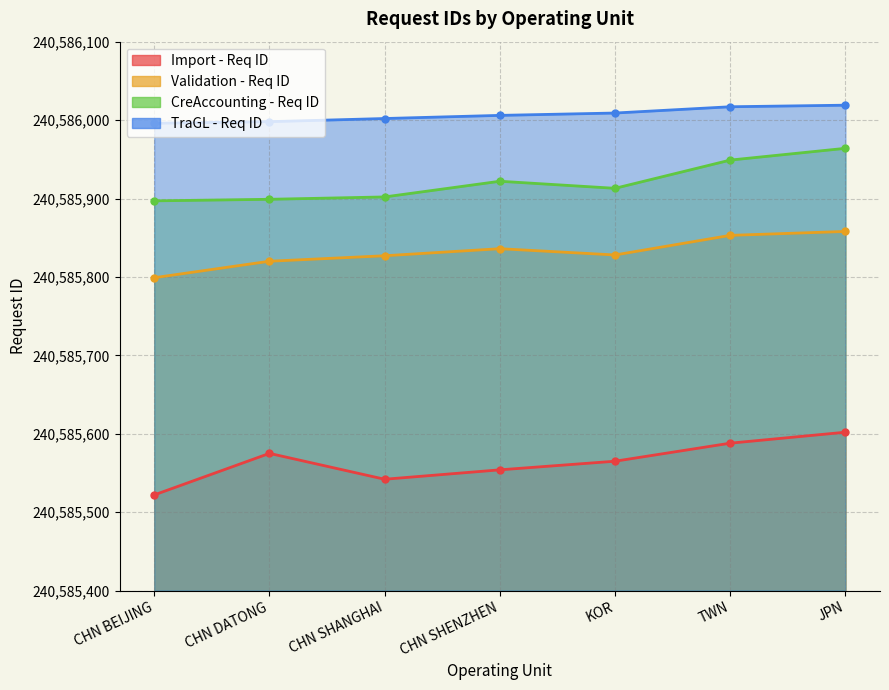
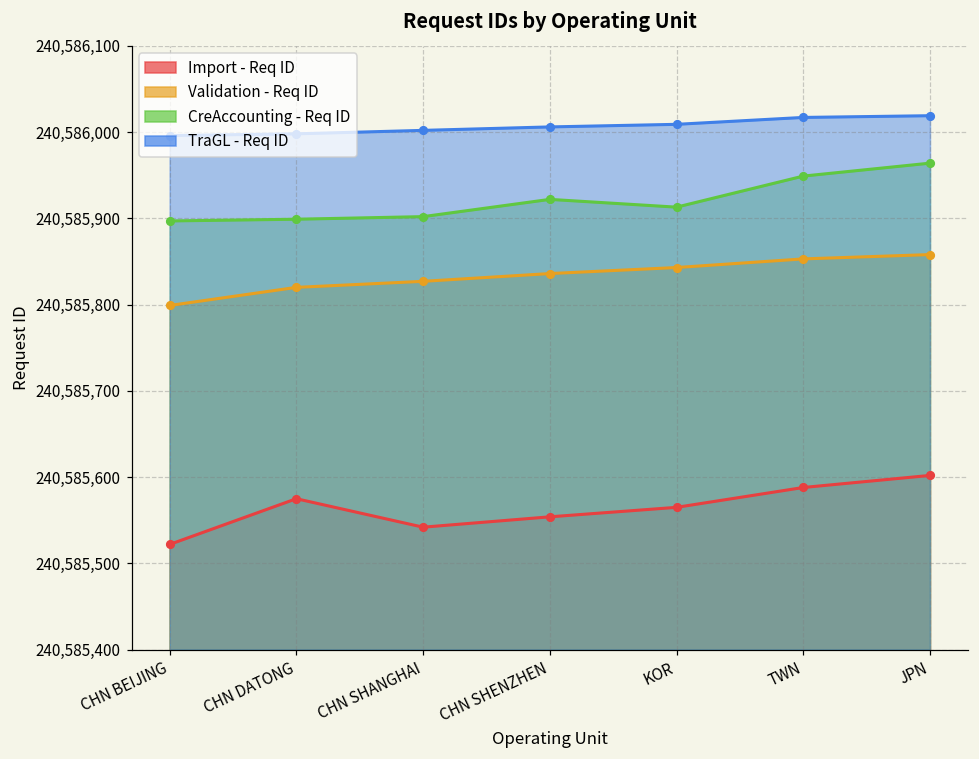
Validation - Req ID, KOR: 240,585,830 -> 240,585,840
